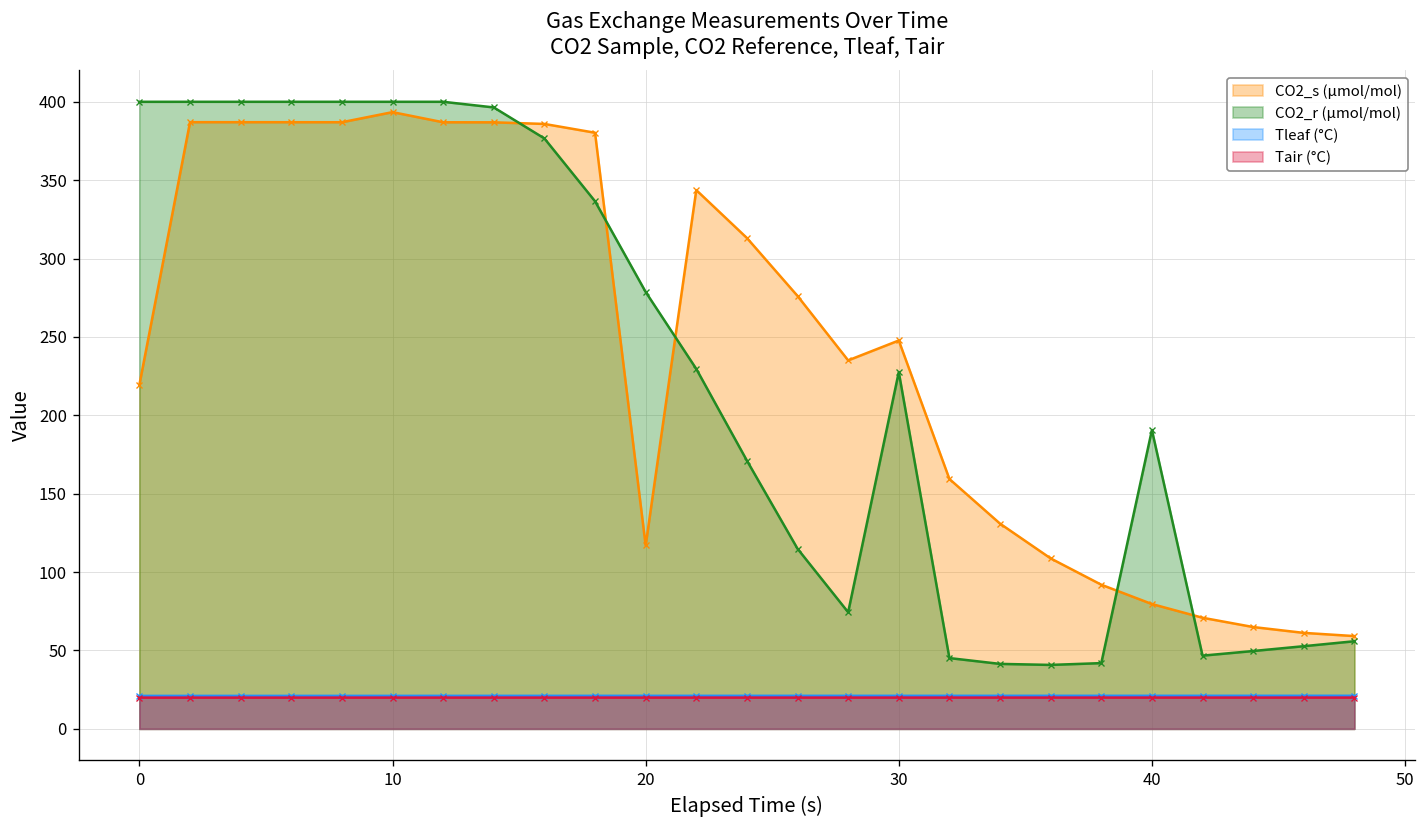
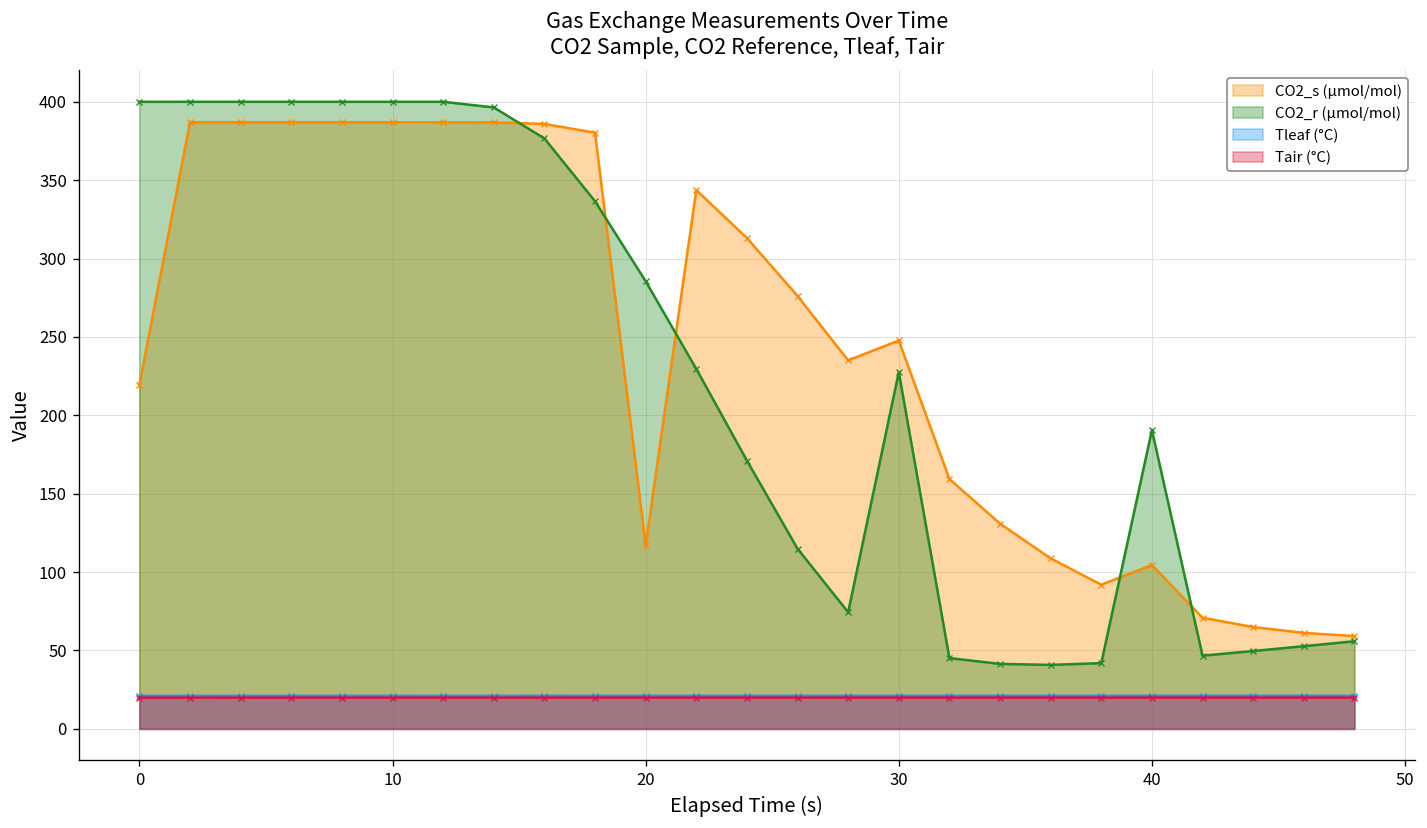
CO2_s (µmol/mol), 10: 393 -> 387
CO2_r (µmol/mol), 20: 279 -> 286
CO2_s (µmol/mol), 40: 80 -> 104
